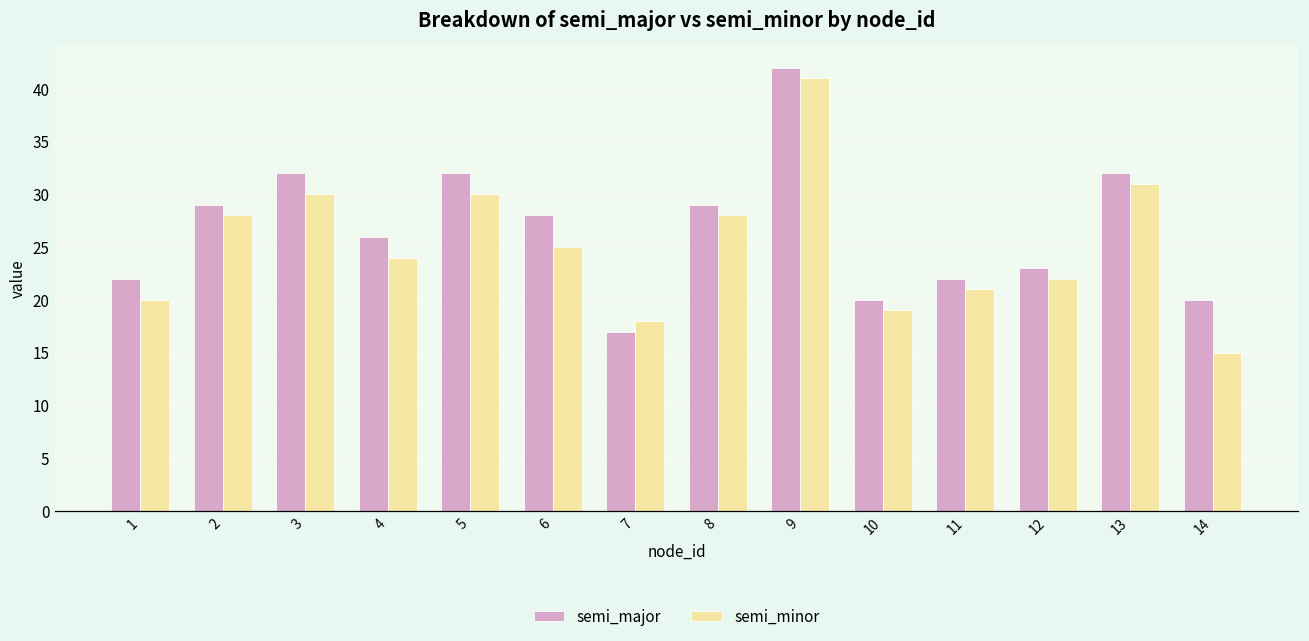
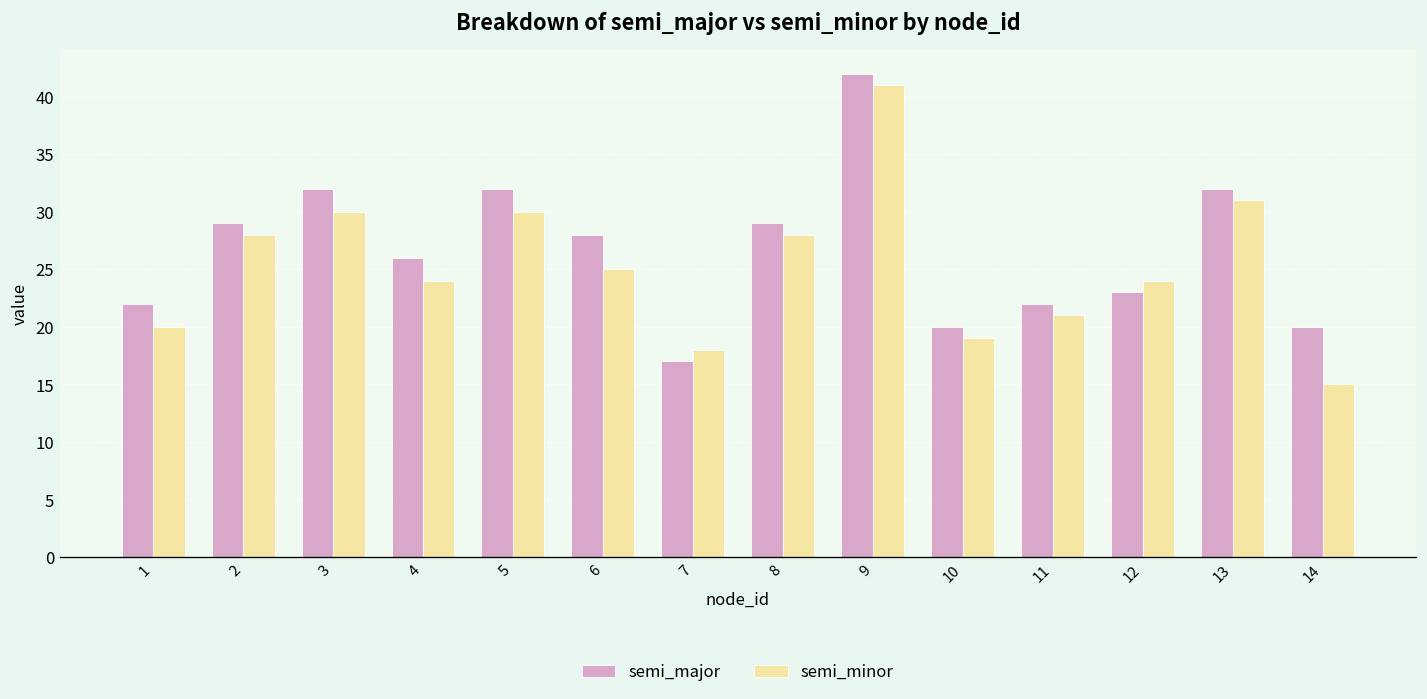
semi_minor, 12: 22 -> 24
